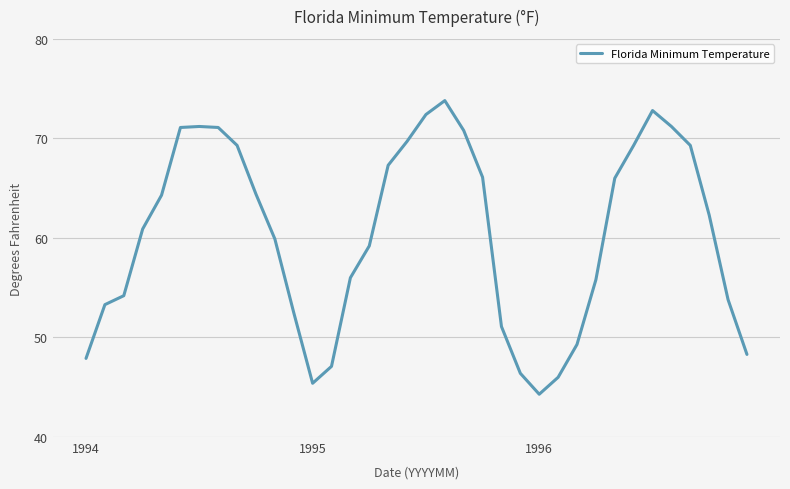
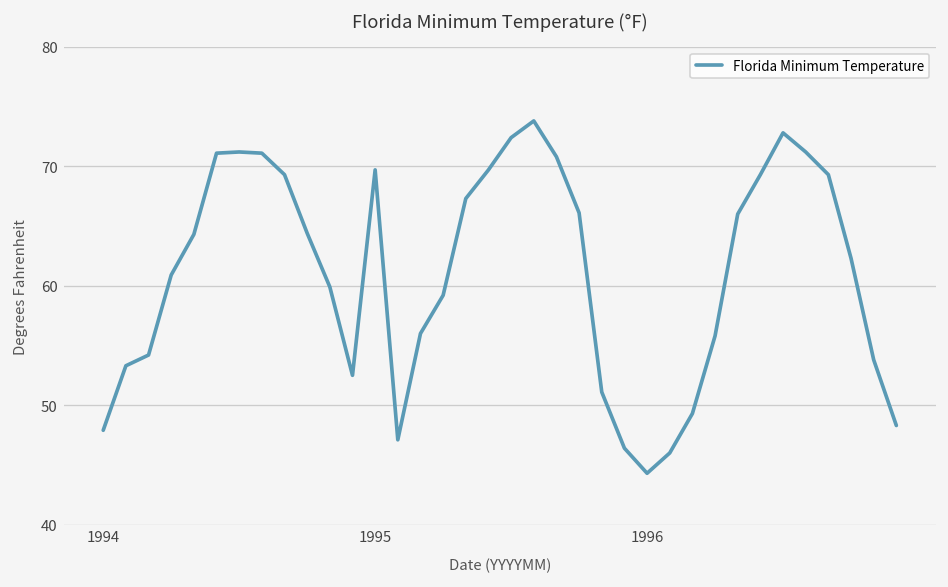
1995: 45 -> 70
